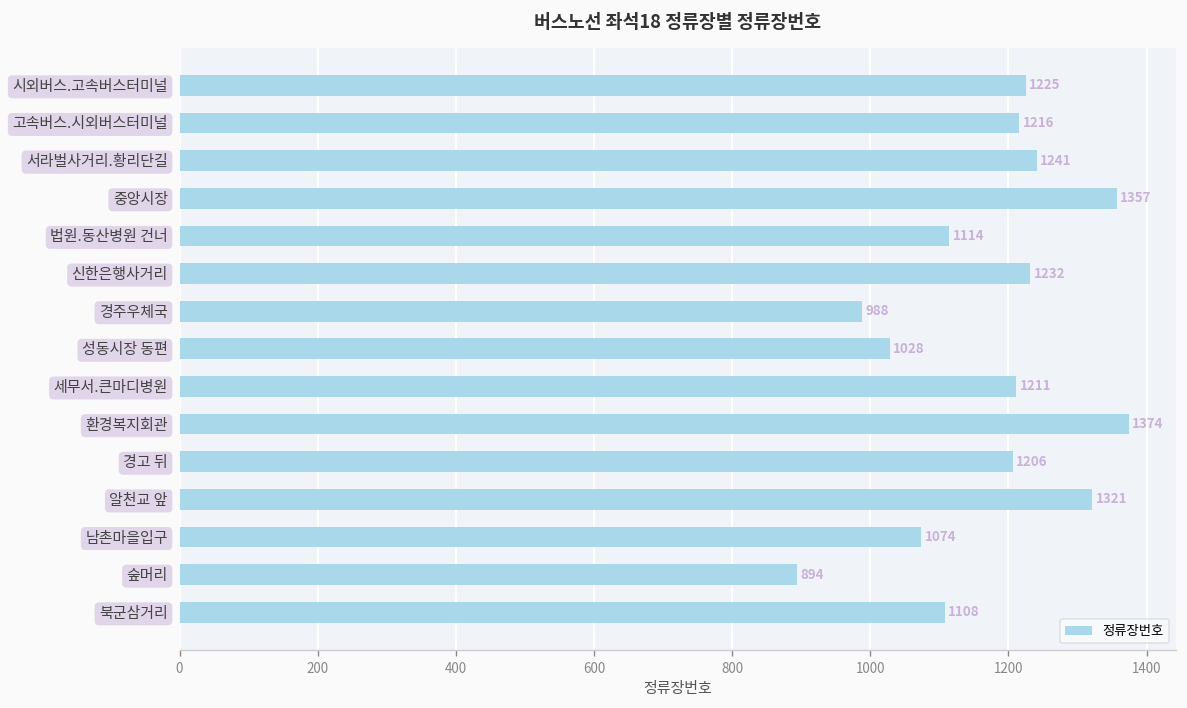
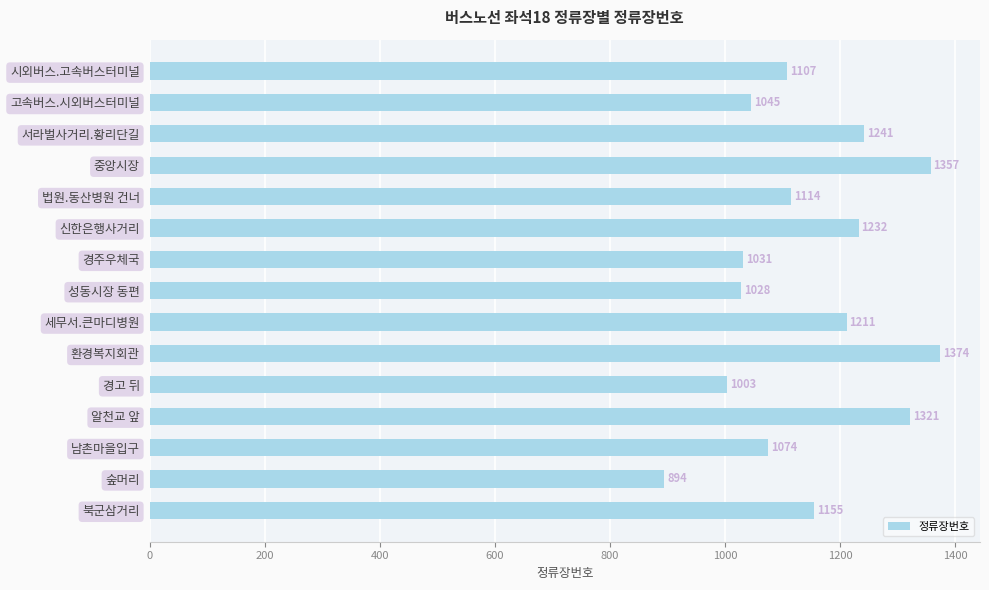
시외버스.고속버스터미널: 1225 -> 1107
고속버스.시외버스터미널: 1216 -> 1045
경주우체국: 988 -> 1031
경고 뒤: 1206 -> 1003
북군삼거리: 1108 -> 1155
